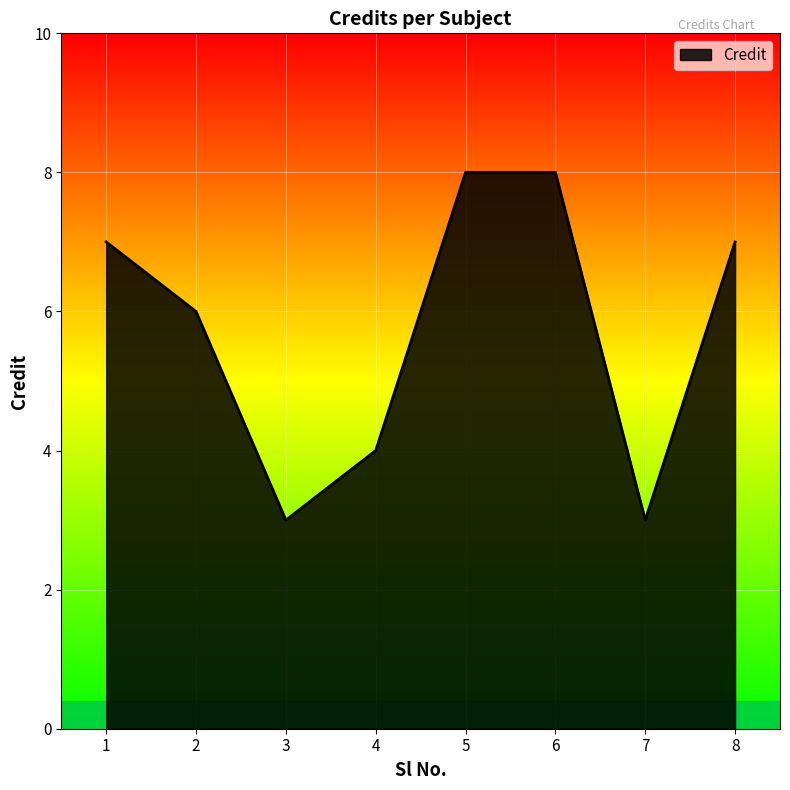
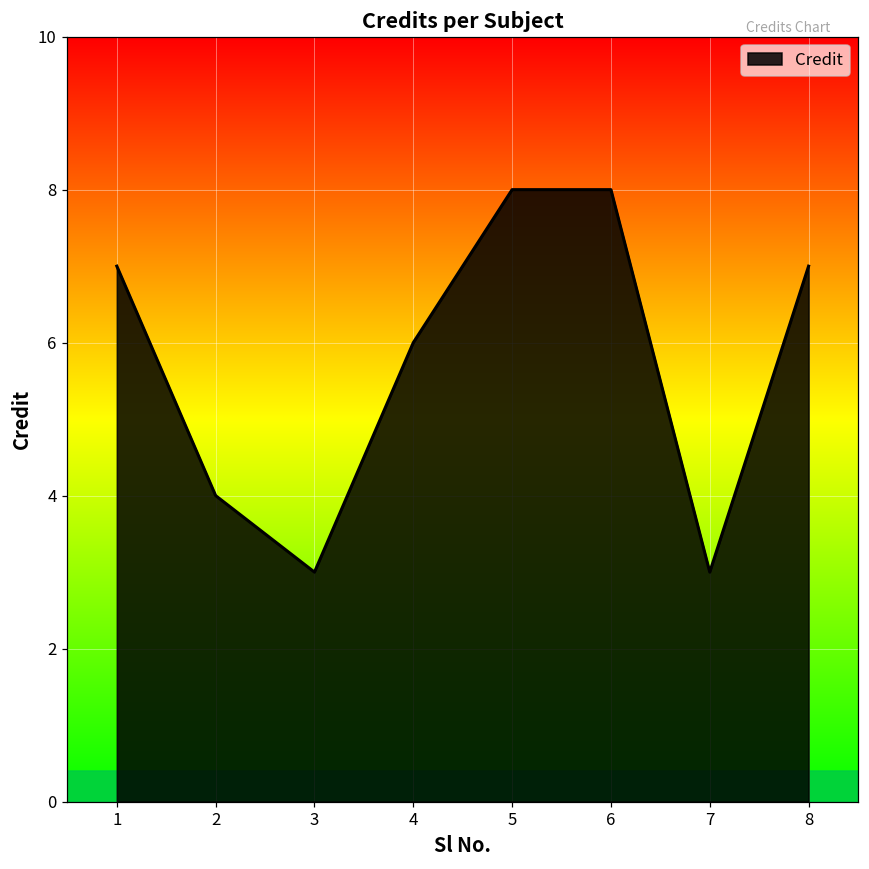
2: 6 -> 4
4: 4 -> 6
